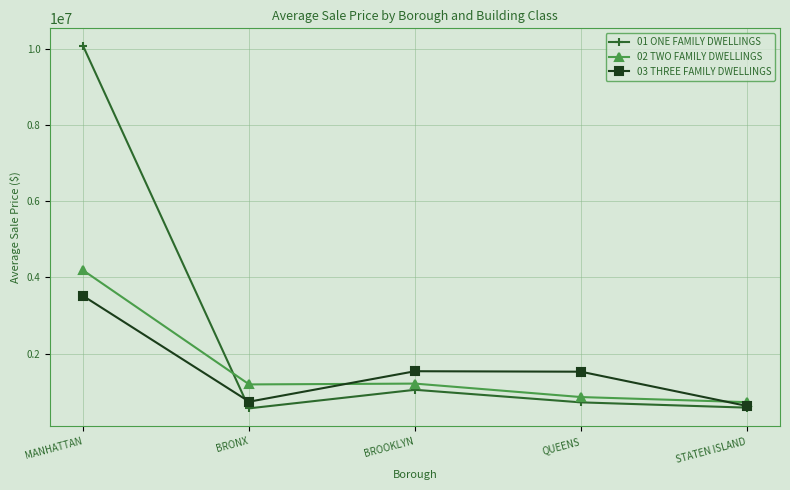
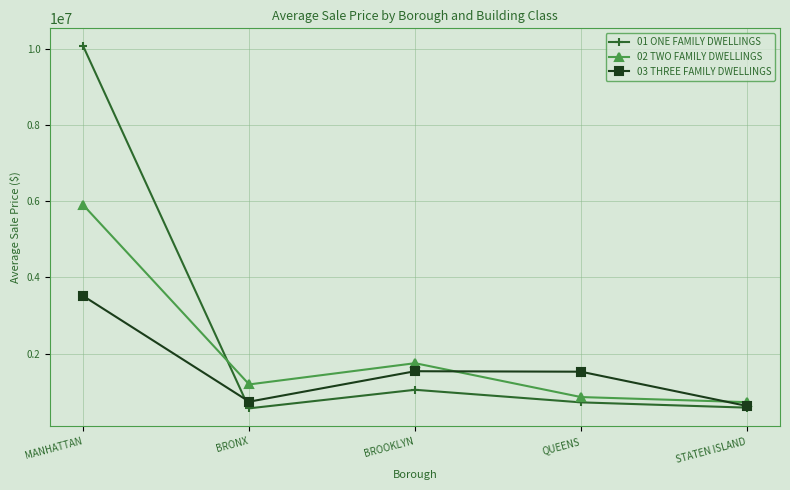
02 TWO FAMILY DWELLINGS, MANHATTAN: 4200000 -> 5900000
02 TWO FAMILY DWELLINGS, BROOKLYN: 1200000 -> 1700000
